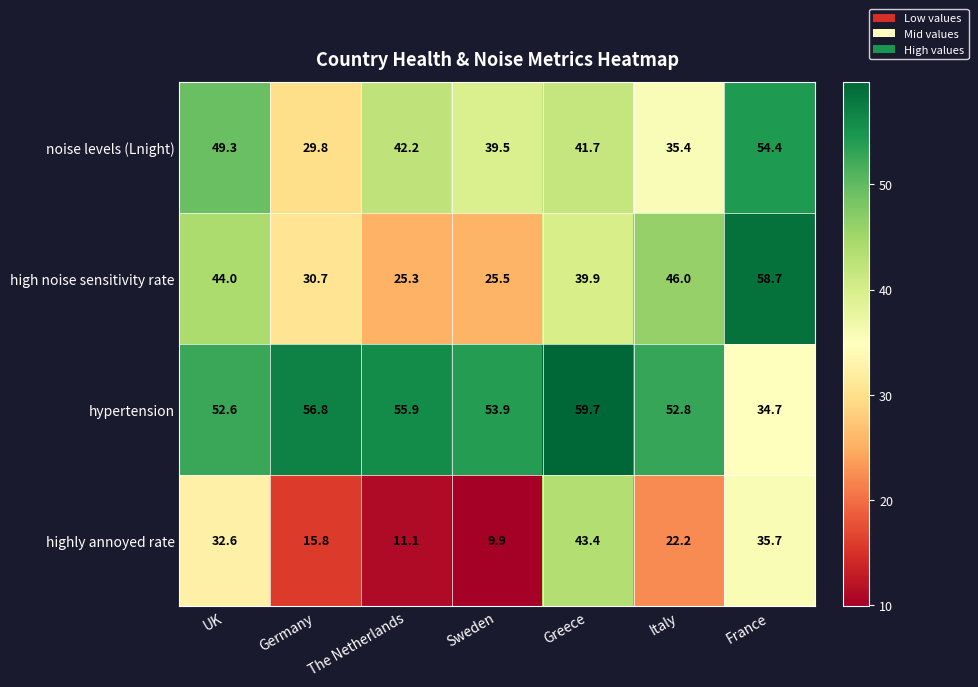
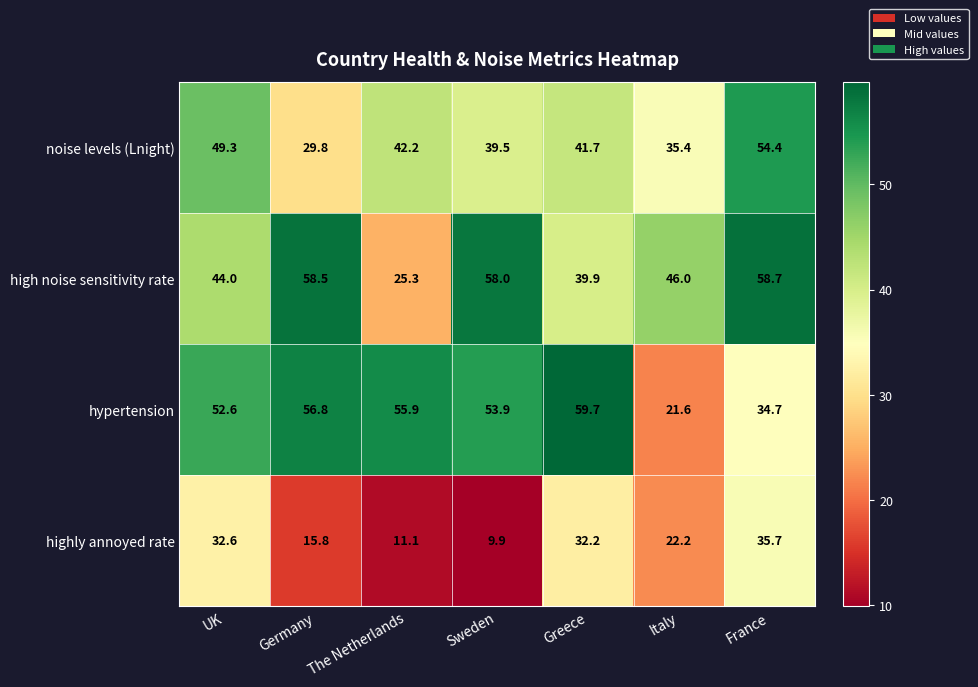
high noise sensitivity rate, Germany: 30.7 -> 58.5
high noise sensitivity rate, Sweden: 25.5 -> 58.0
hypertension, Italy: 52.8 -> 21.6
highly annoyed rate, Greece: 43.4 -> 32.2
